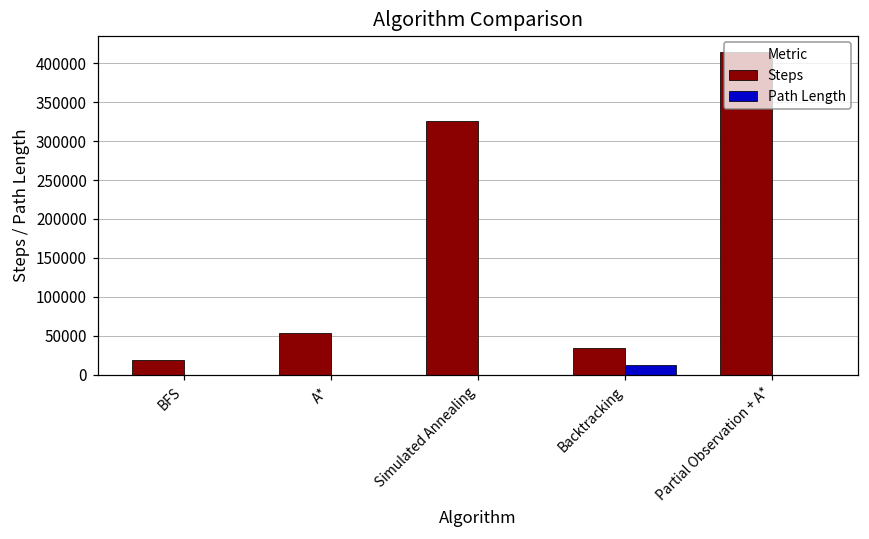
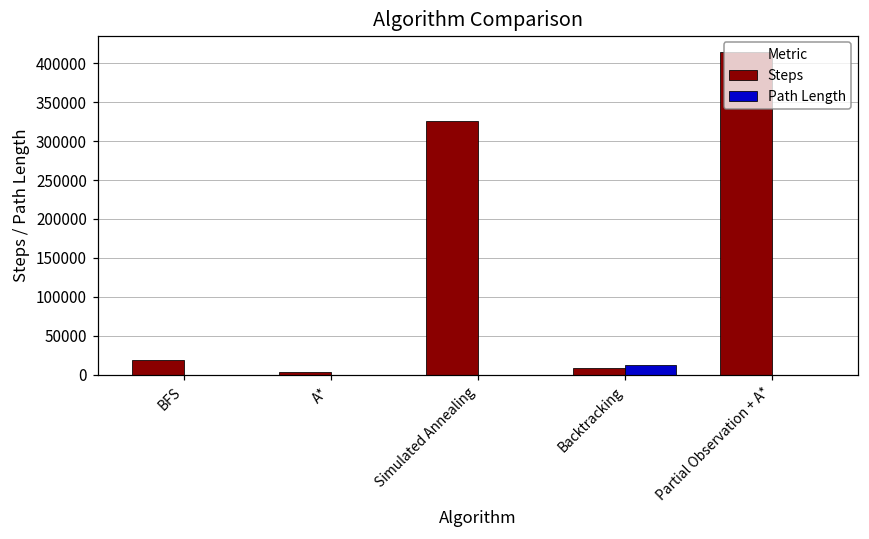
Steps, A*: 50000 -> 0
Steps, Backtracking: 30000 -> 10000
